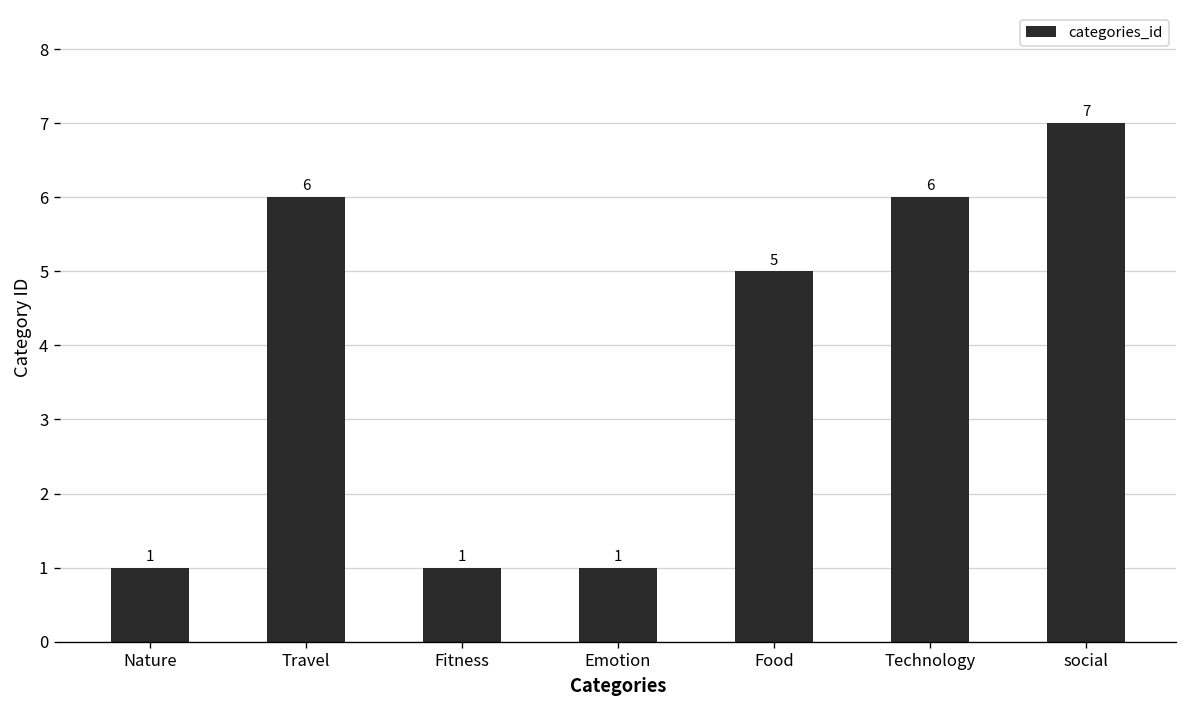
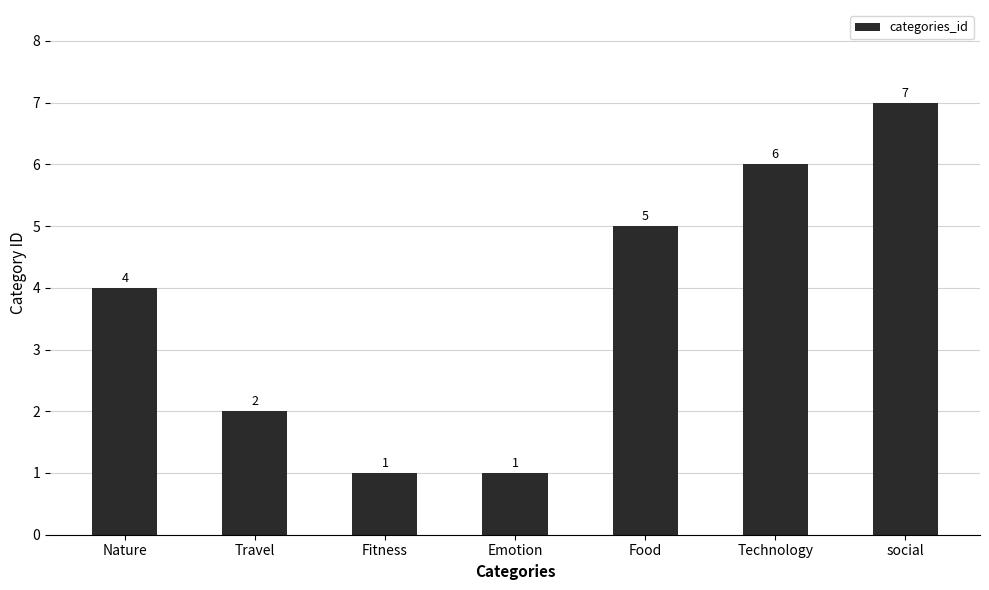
Nature: 1 -> 4
Travel: 6 -> 2
